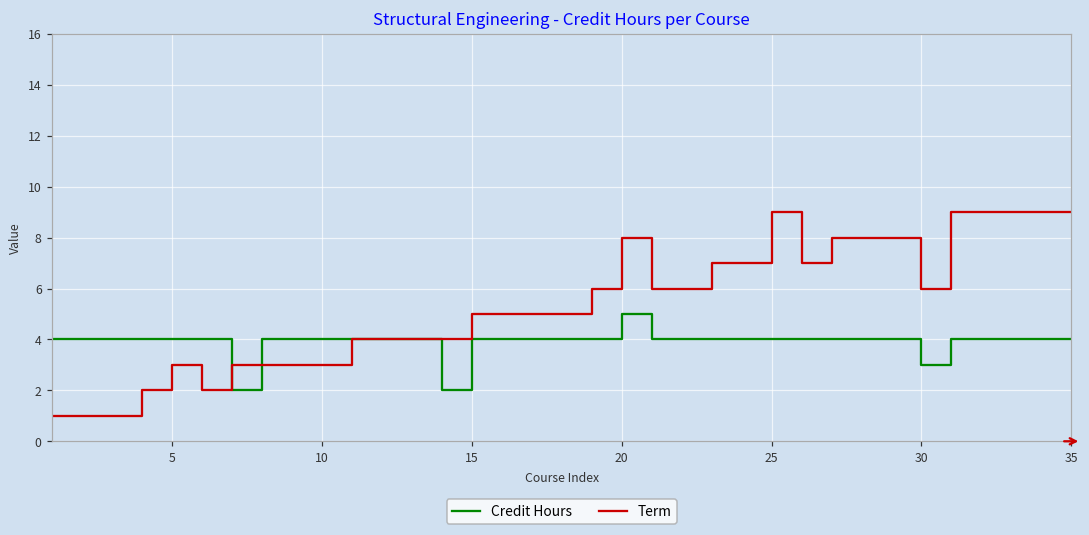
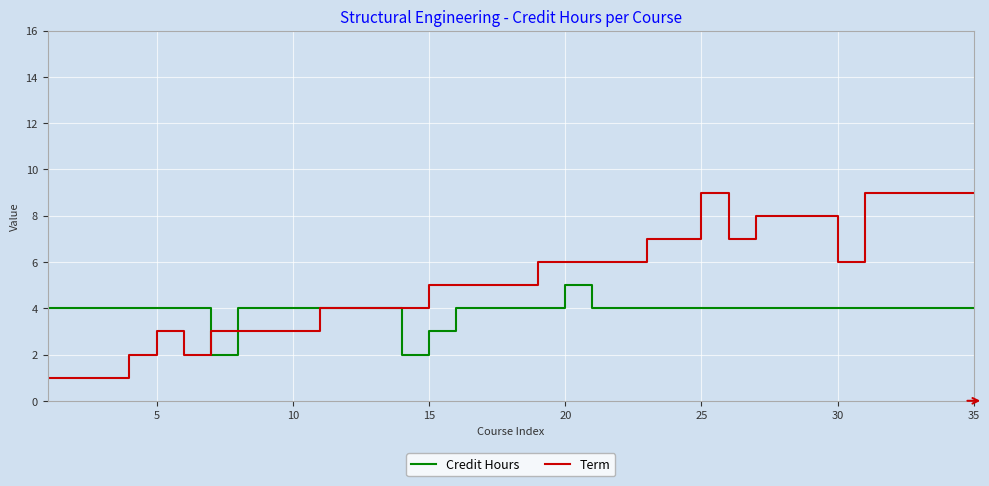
Credit Hours, 15: 4 -> 3
Term, 20: 8 -> 6
Credit Hours, 30: 3 -> 4
